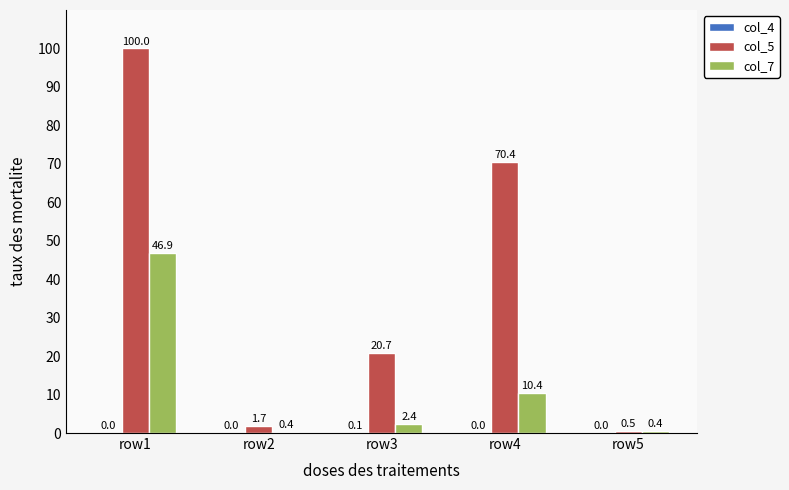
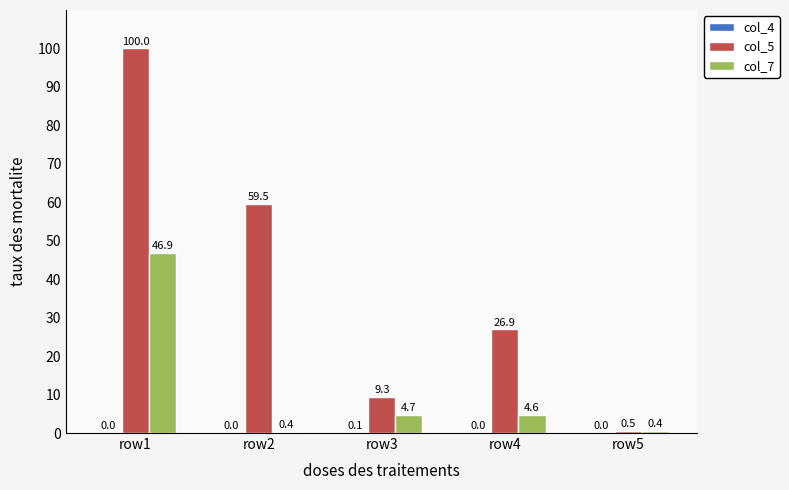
col_5, row2: 1.7 -> 59.5
col_5, row3: 20.7 -> 9.3
col_7, row3: 2.4 -> 4.7
col_5, row4: 70.4 -> 26.9
col_7, row4: 10.4 -> 4.6
